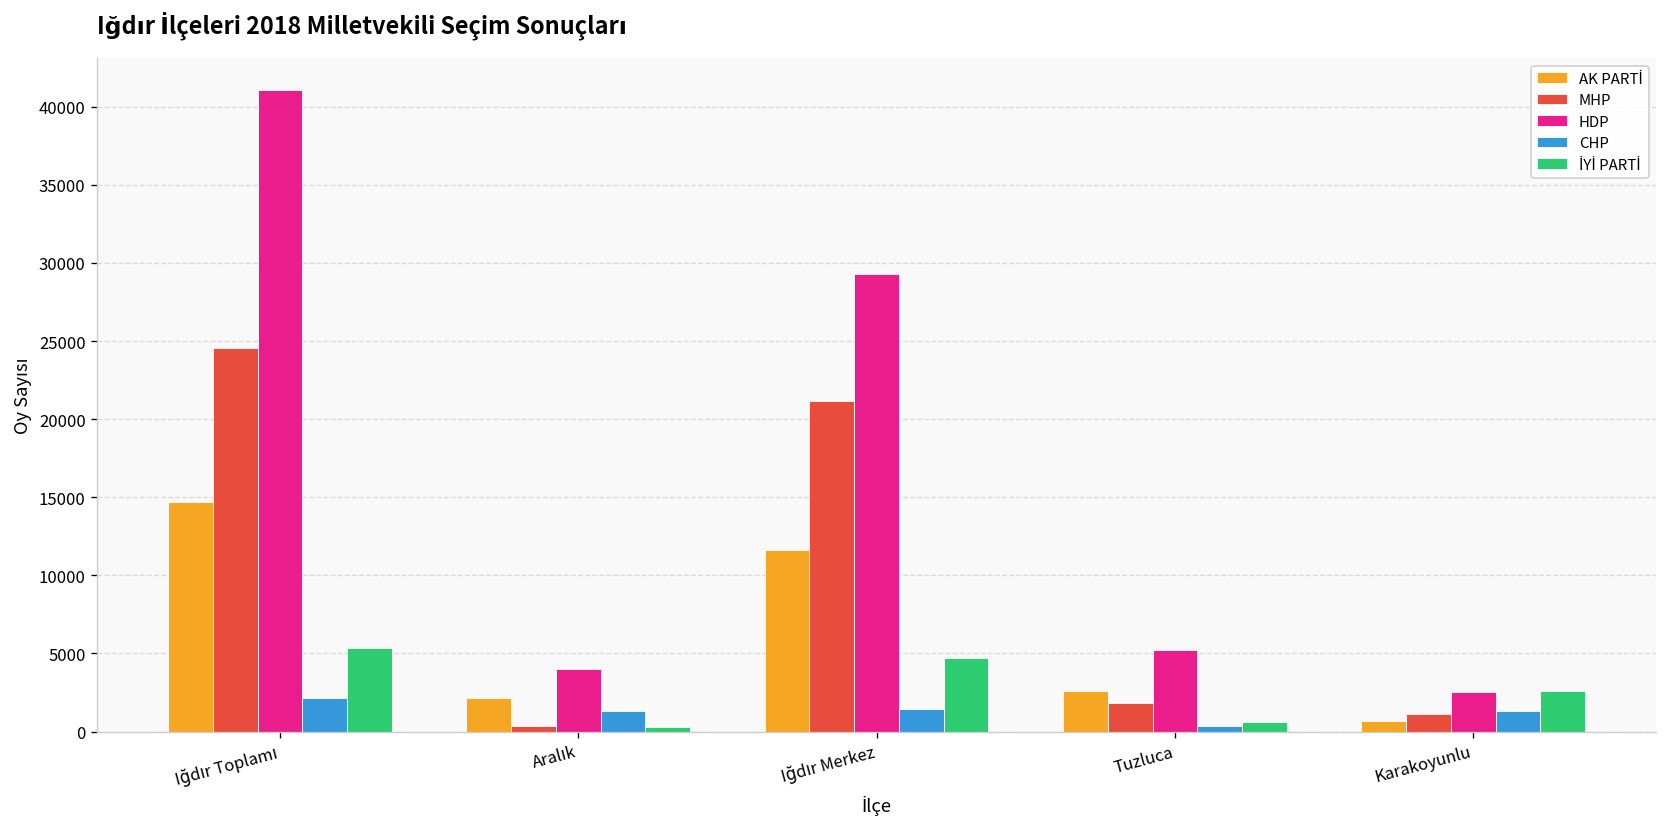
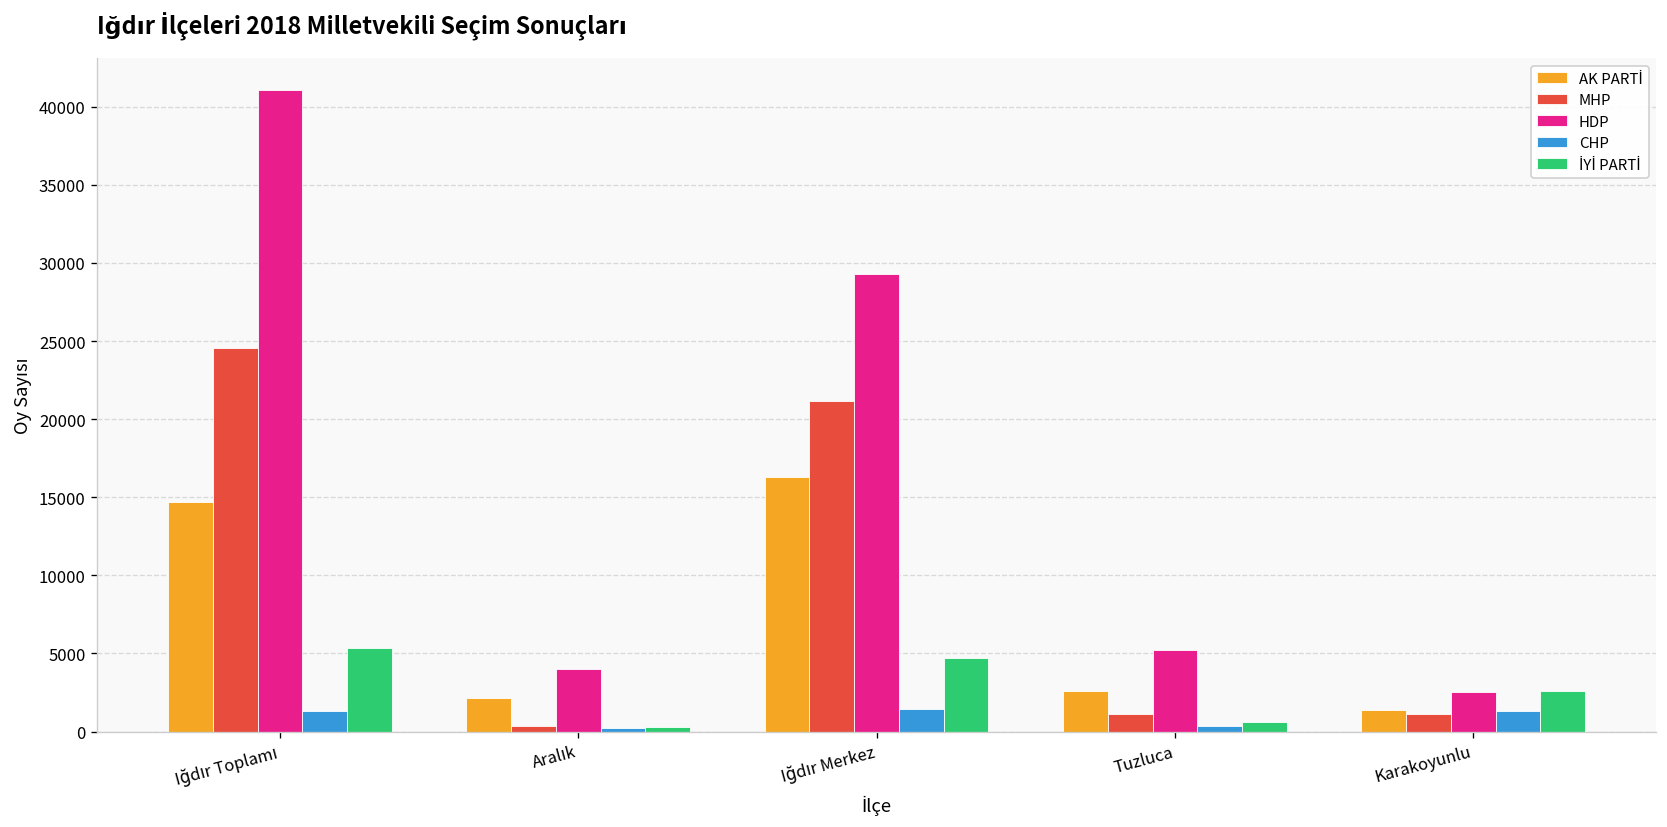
CHP, Iğdır Toplamı: 2100 -> 1300
CHP, Aralık: 1300 -> 200
AK PARTİ, Iğdır Merkez: 11600 -> 16300
MHP, Tuzluca: 1800 -> 1200
AK PARTİ, Karakoyunlu: 700 -> 1400
